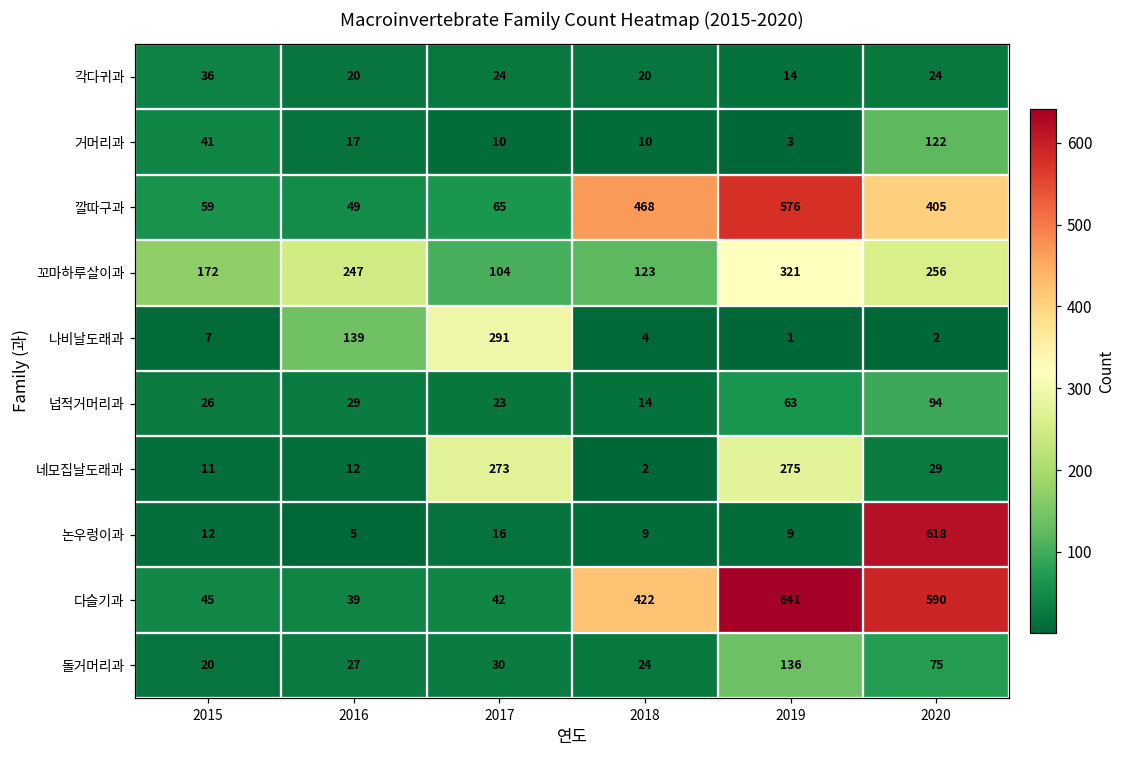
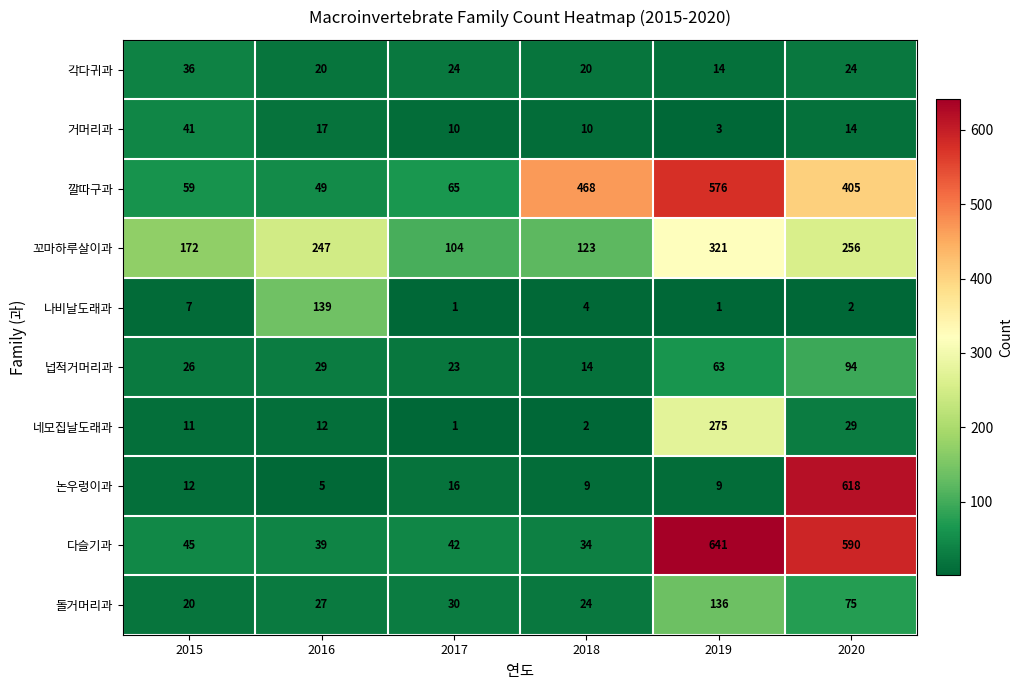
거머리과, 2020: 122 -> 14
나비날도래과, 2017: 291 -> 1
네모집날도래과, 2017: 273 -> 1
다슬기과, 2018: 422 -> 34
